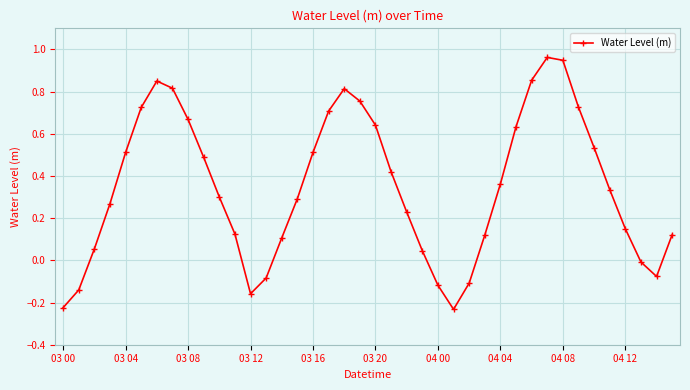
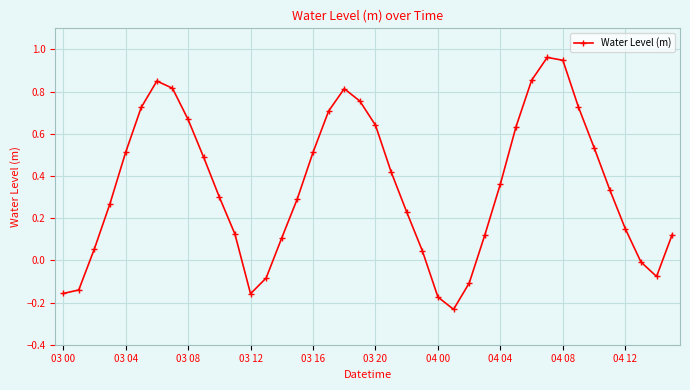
03 00: -0.22 -> -0.16
04 00: -0.12 -> -0.17
